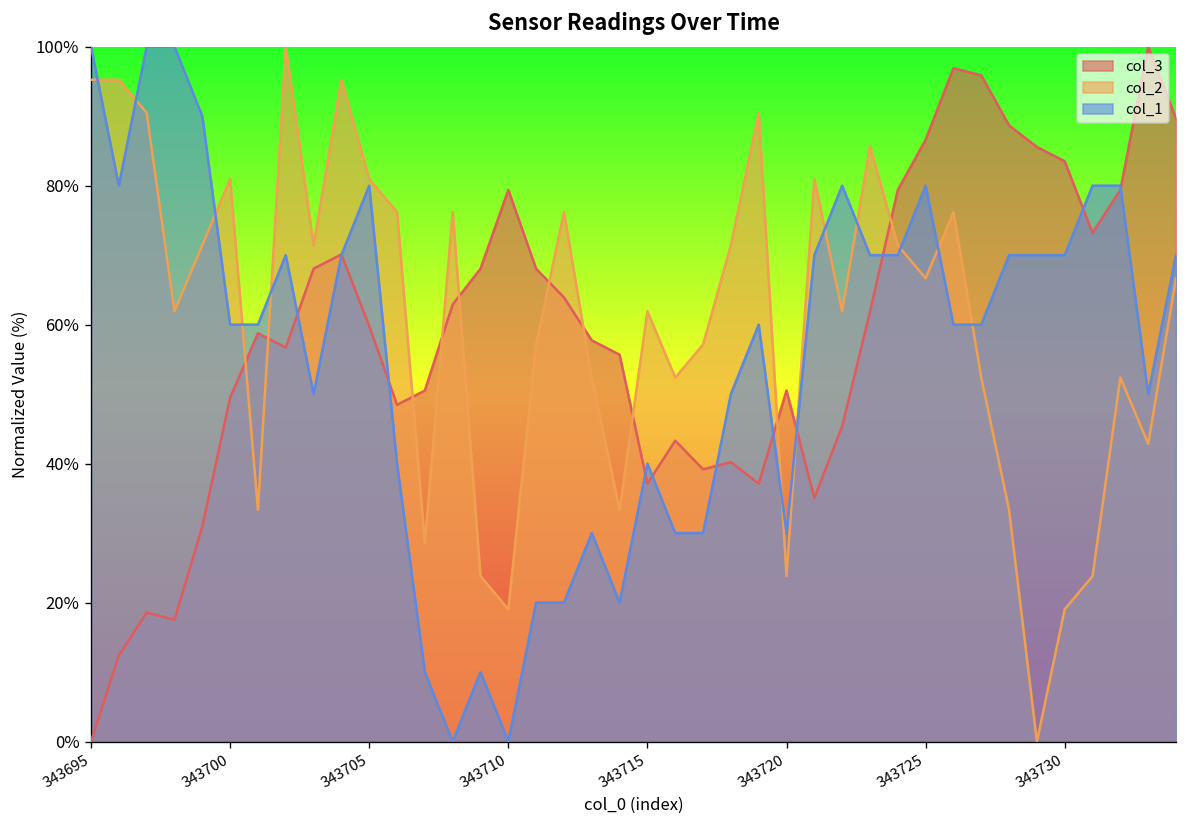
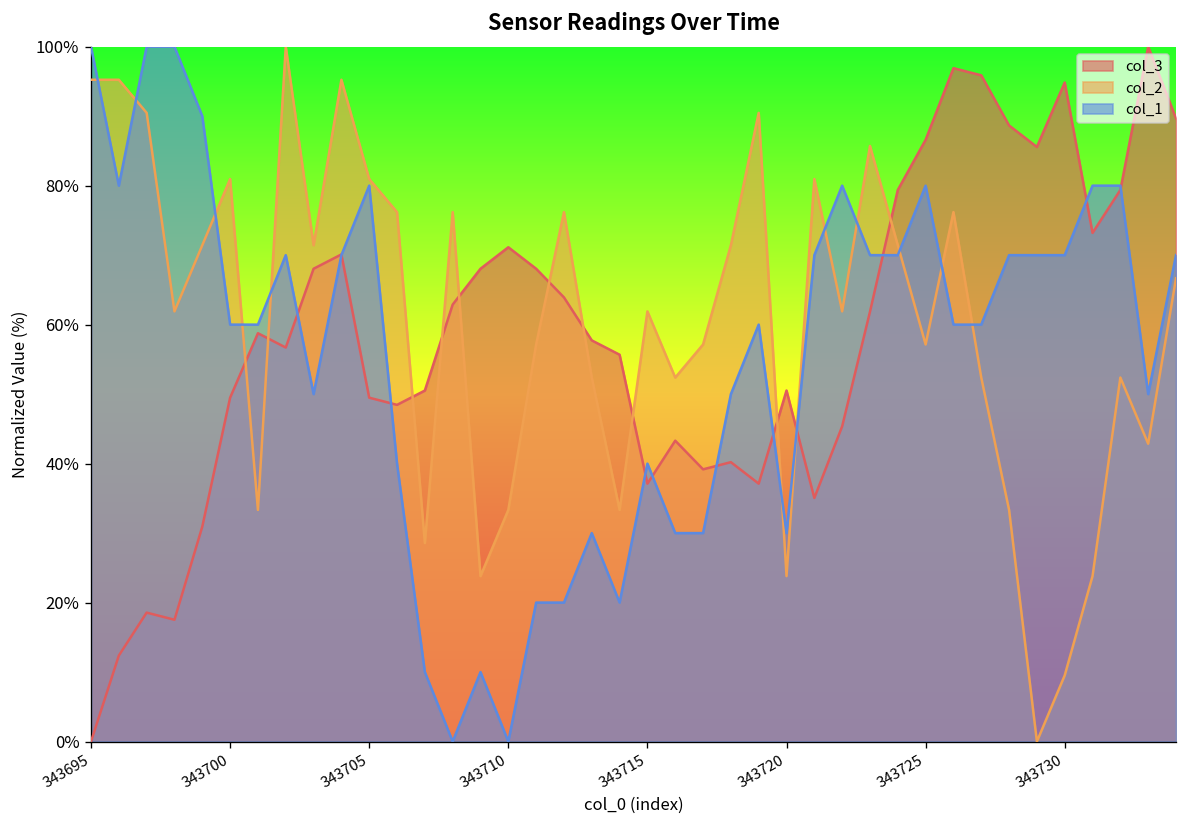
col_3, 343705: 60% -> 49%
col_3, 343710: 79% -> 71%
col_2, 343710: 19% -> 33%
col_2, 343725: 67% -> 57%
col_3, 343730: 84% -> 95%
col_2, 343730: 19% -> 10%
